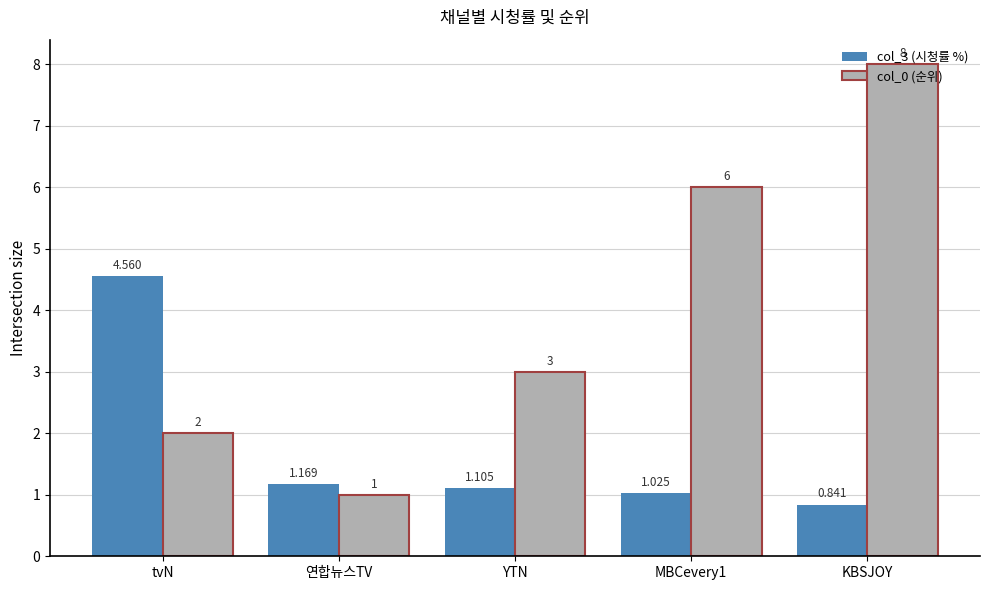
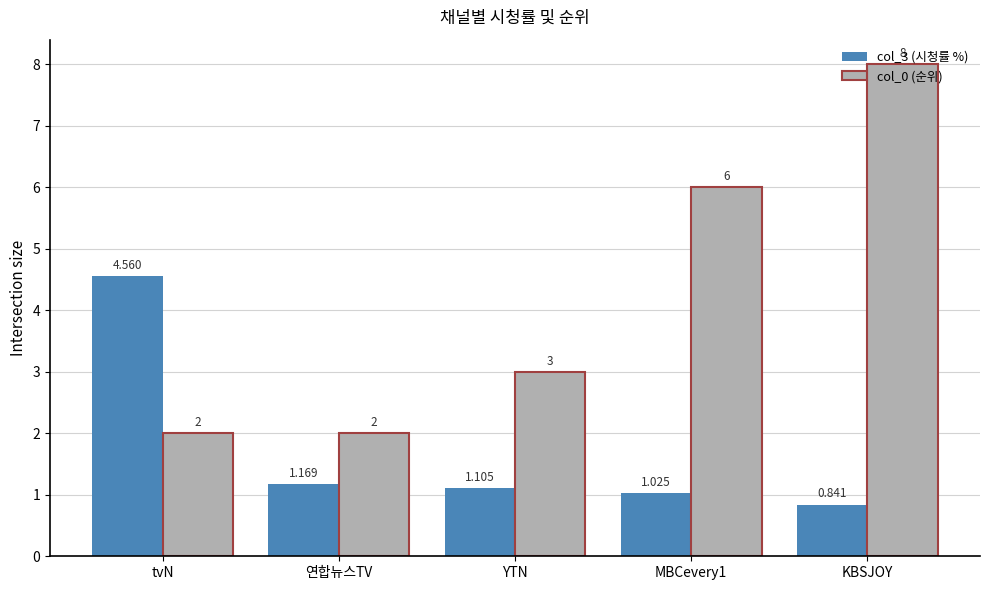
col_0 (순위), 연합뉴스TV: 1 -> 2
